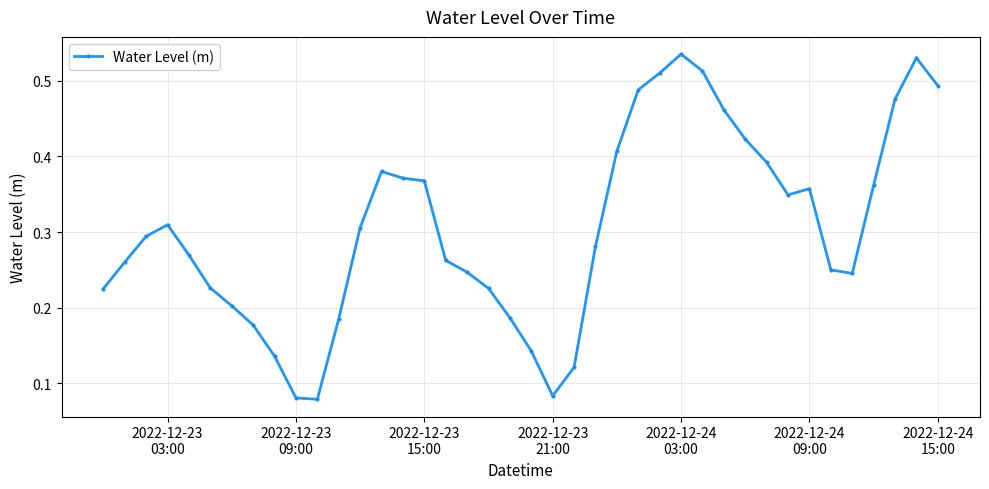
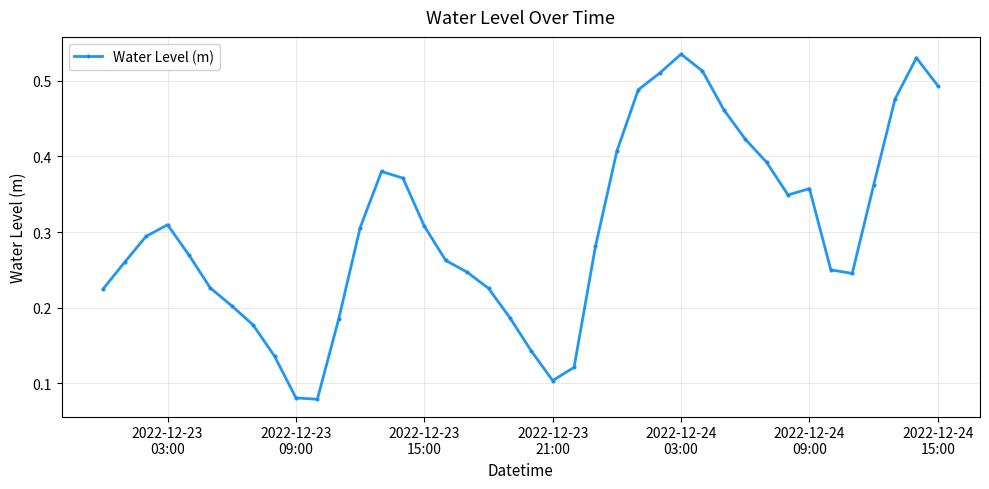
2022-12-23 15:00: 0.37 -> 0.31
2022-12-23 21:00: 0.08 -> 0.10
